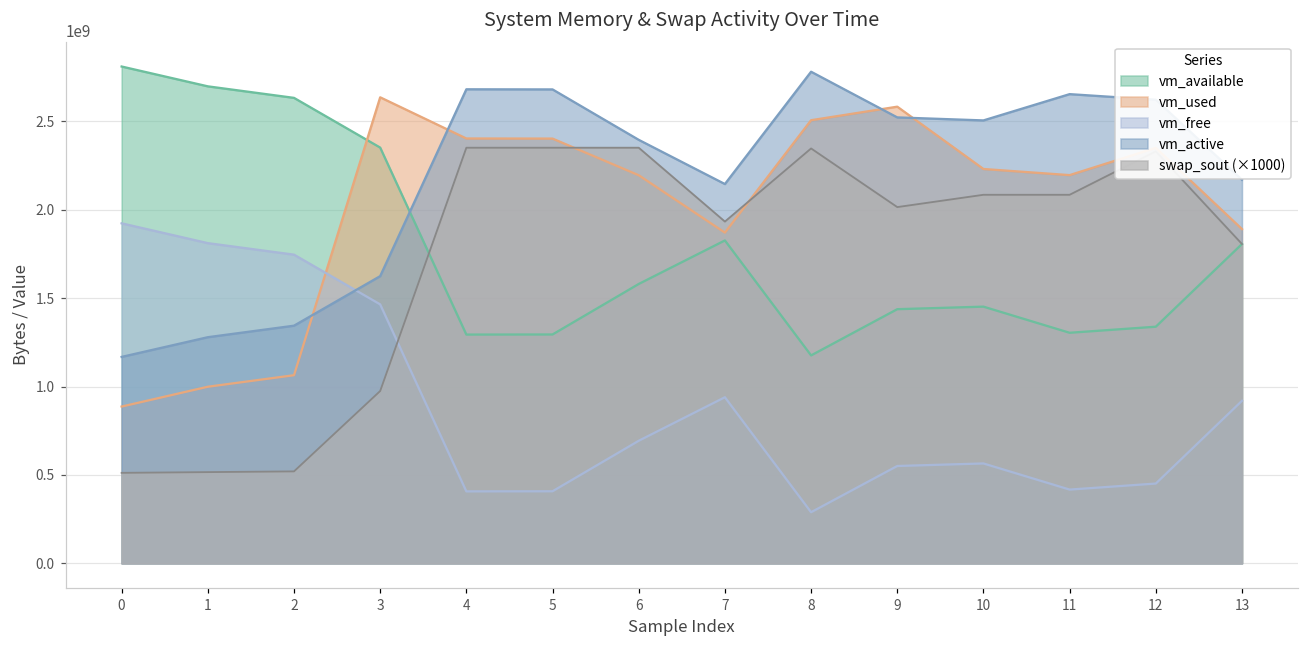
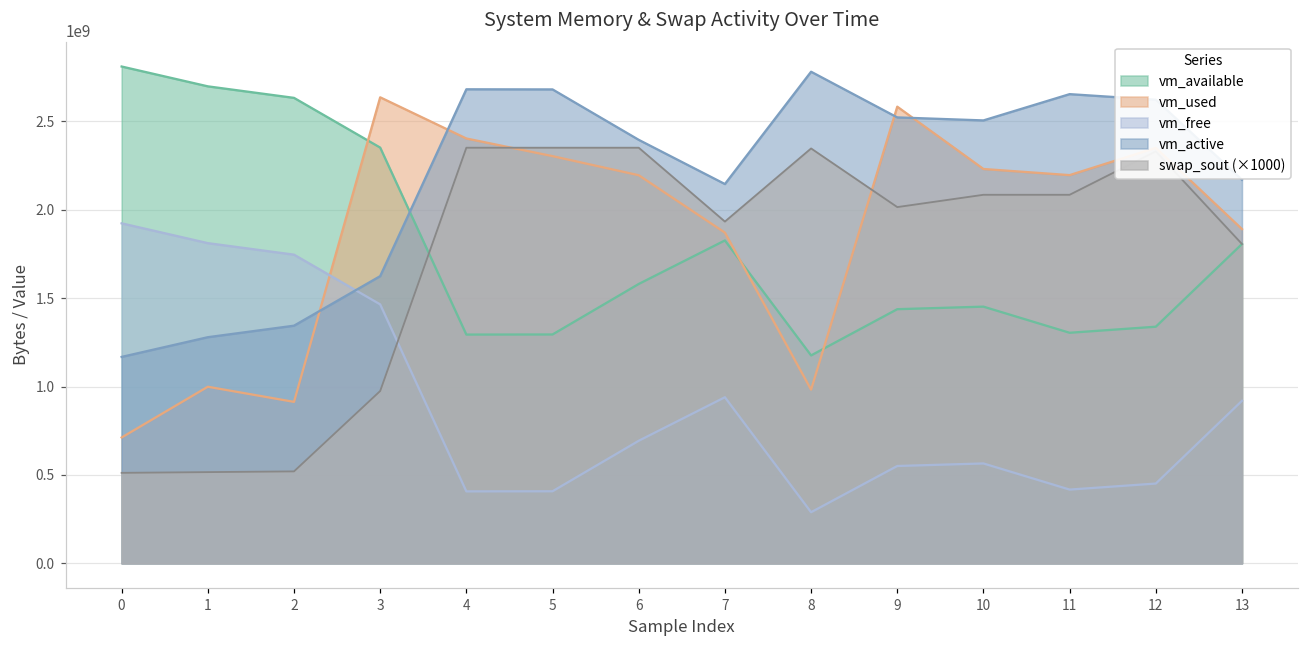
vm_used, 0: 890000000 -> 710000000
vm_used, 2: 1060000000 -> 910000000
vm_used, 5: 2400000000 -> 2300000000
vm_used, 8: 2510000000 -> 980000000
